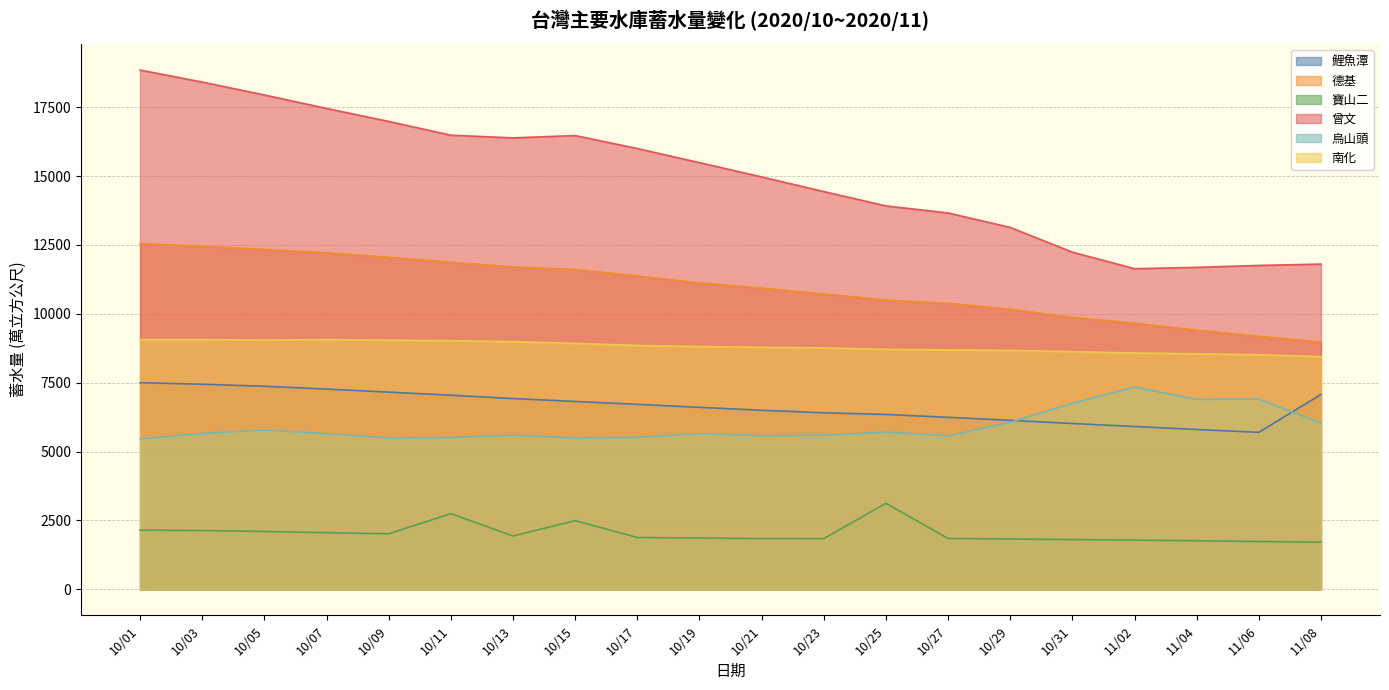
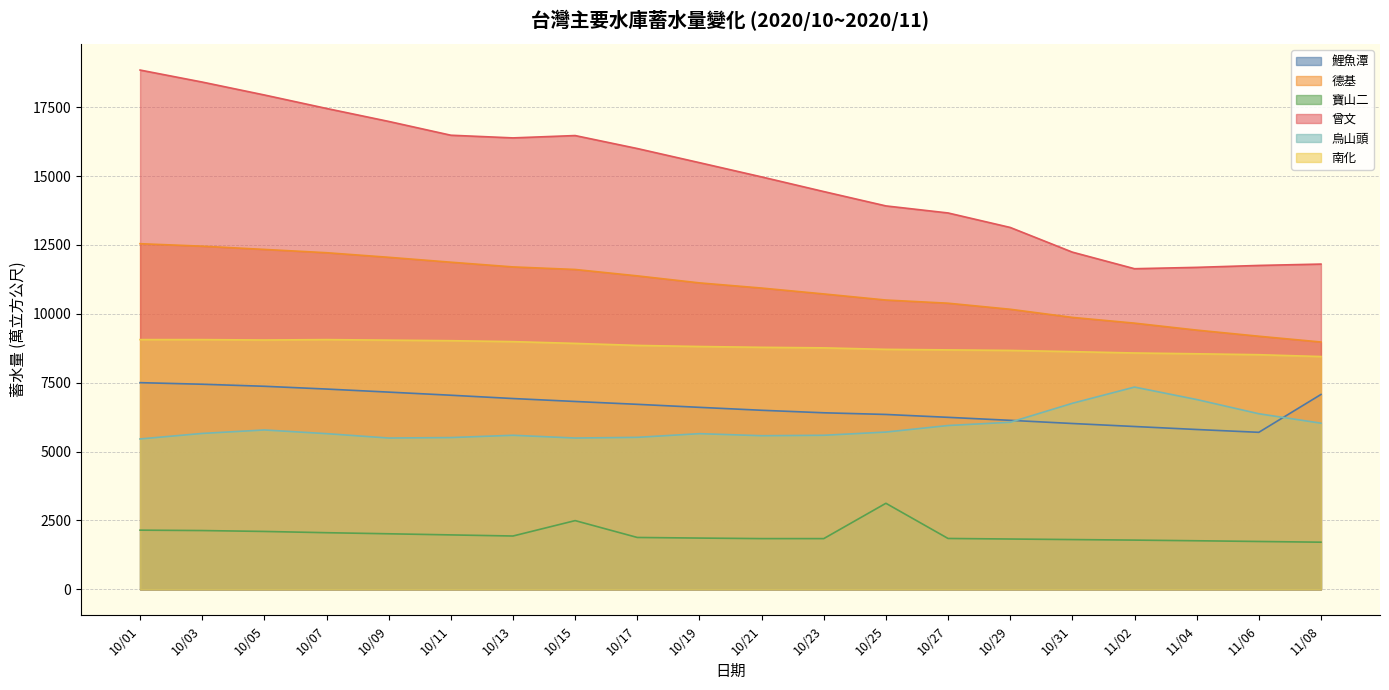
寶山二, 10/11: 2700 -> 2000
烏山頭, 10/27: 5600 -> 5900
烏山頭, 11/06: 6900 -> 6400
